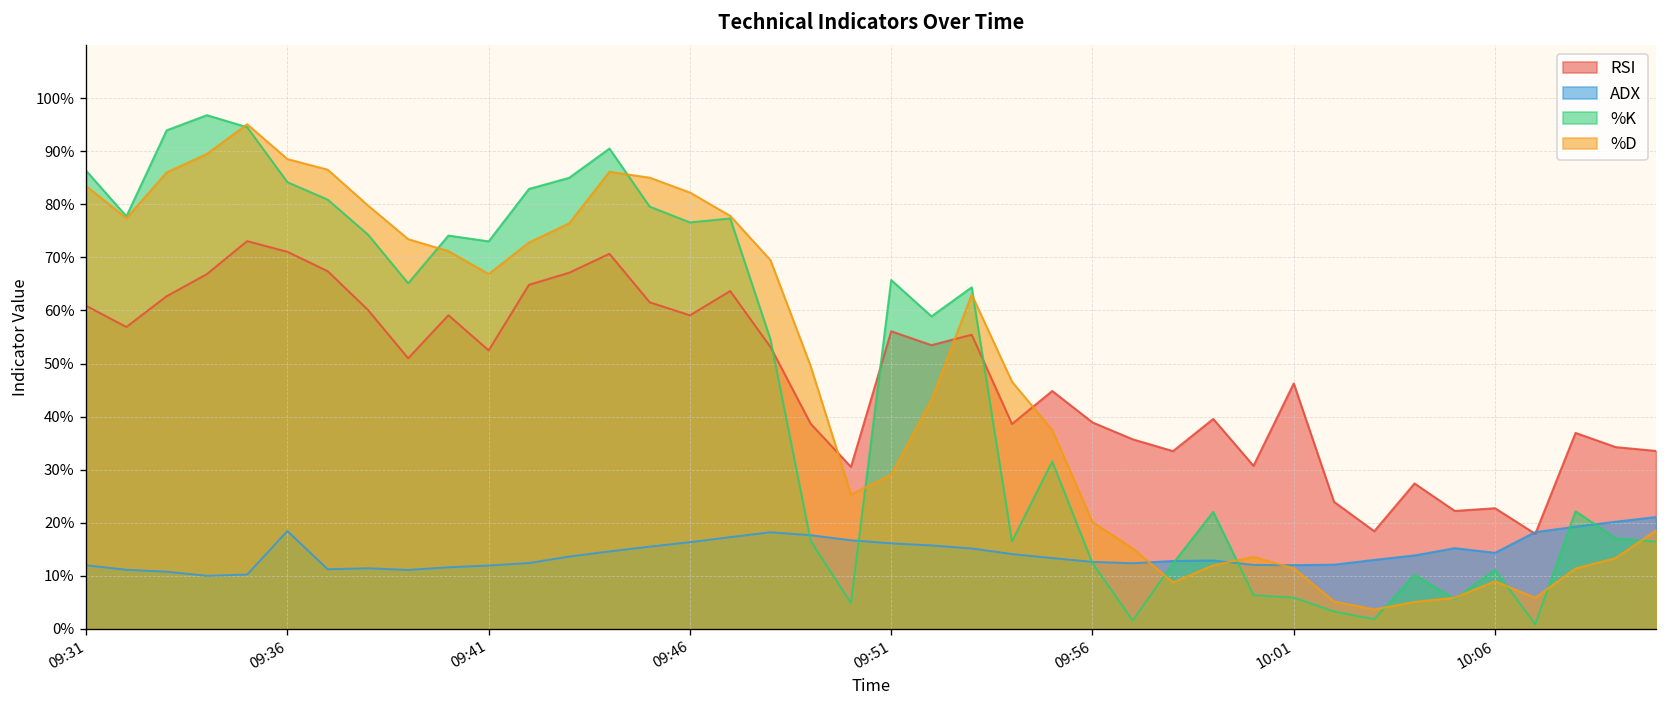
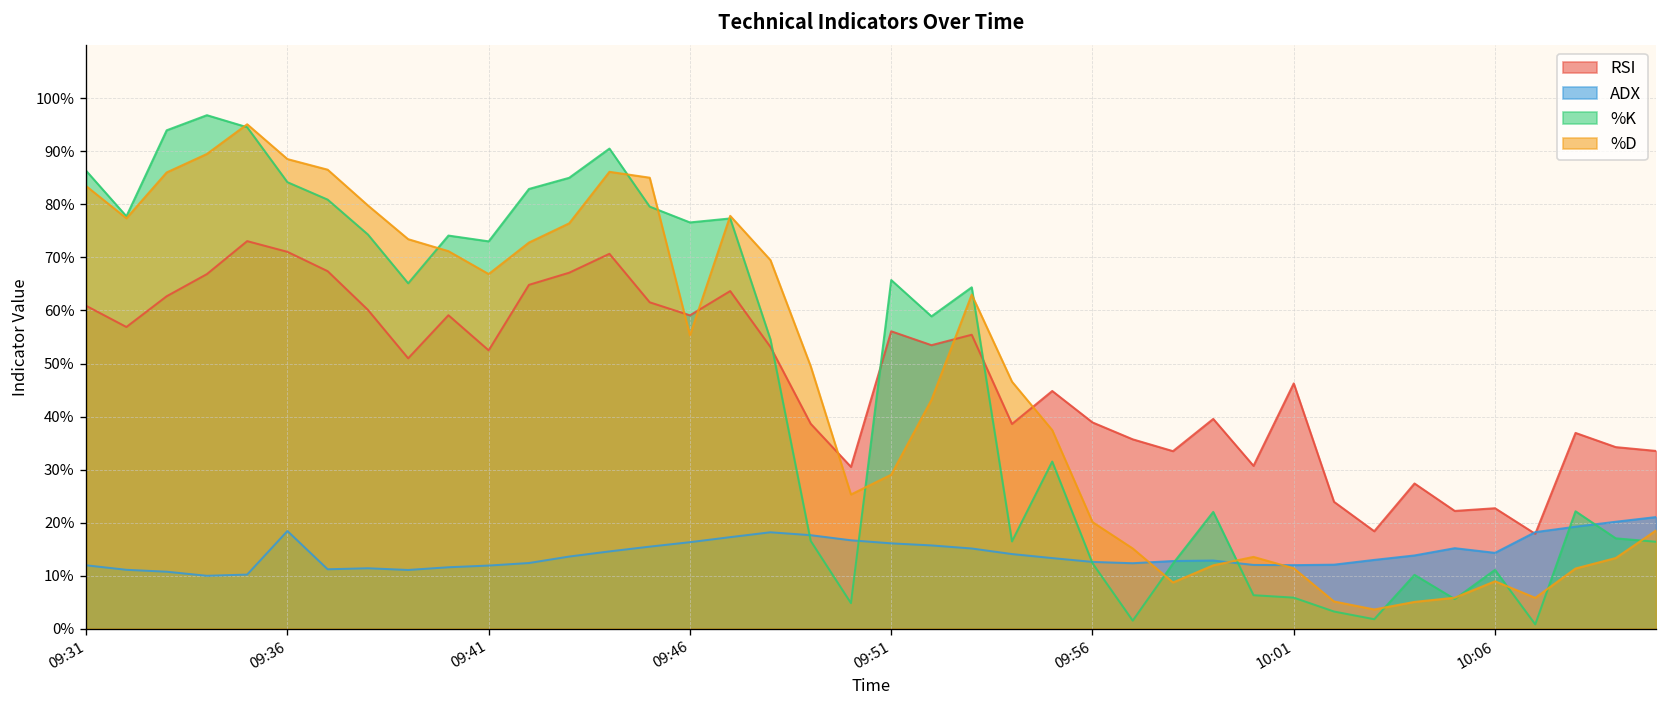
%D, 09:46: 82% -> 55%
